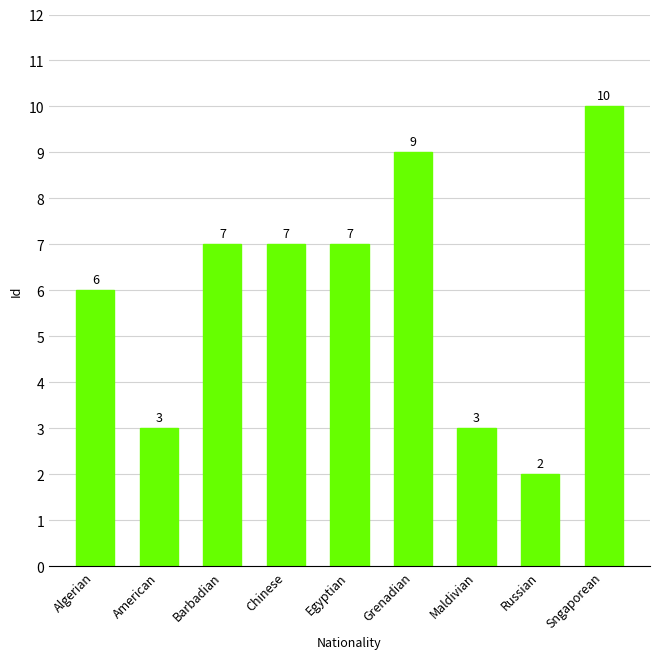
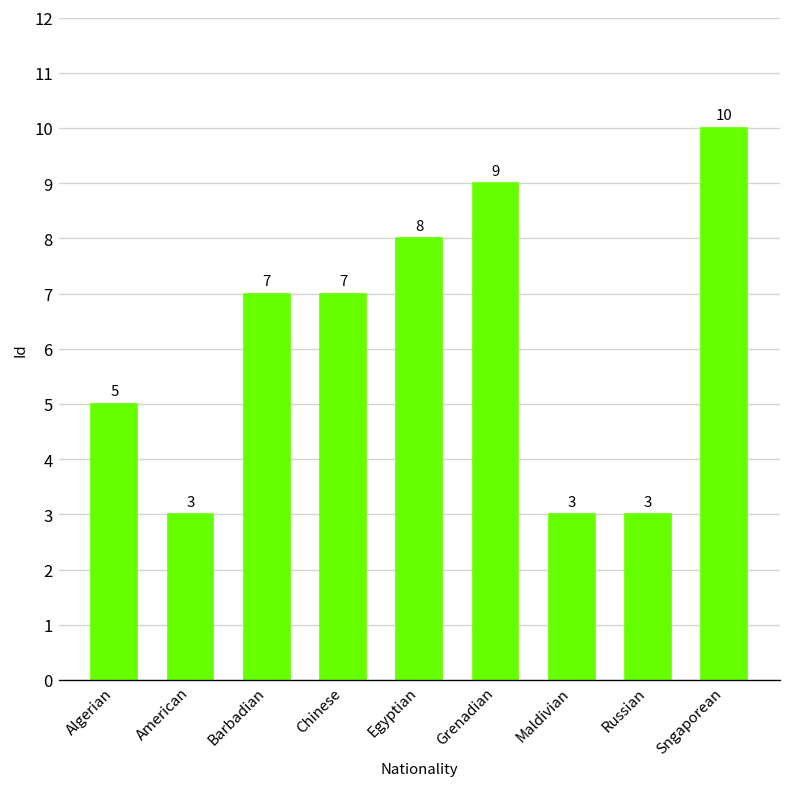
Algerian: 6 -> 5
Egyptian: 7 -> 8
Russian: 2 -> 3
